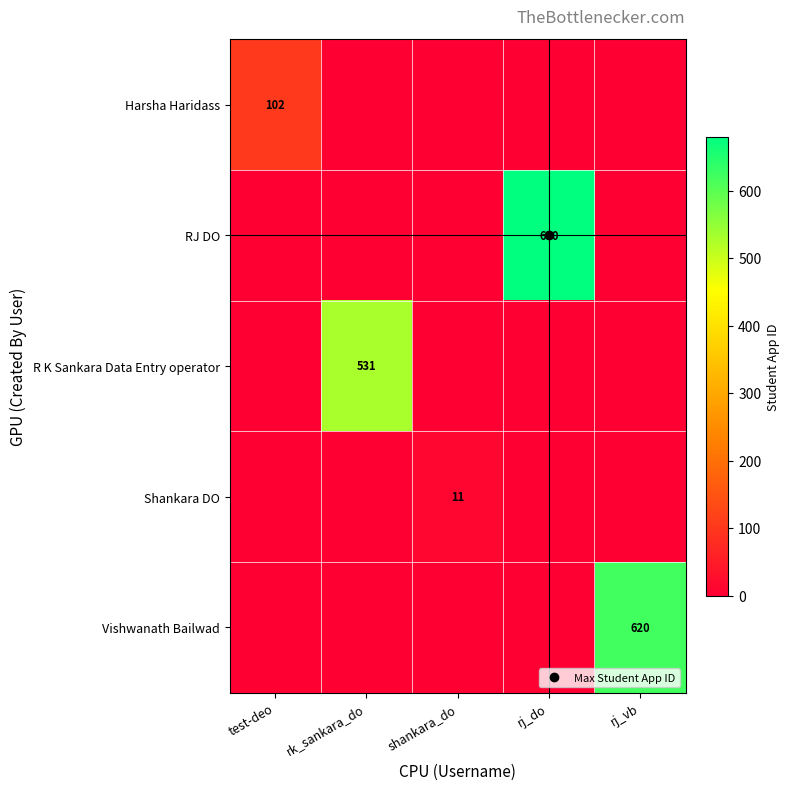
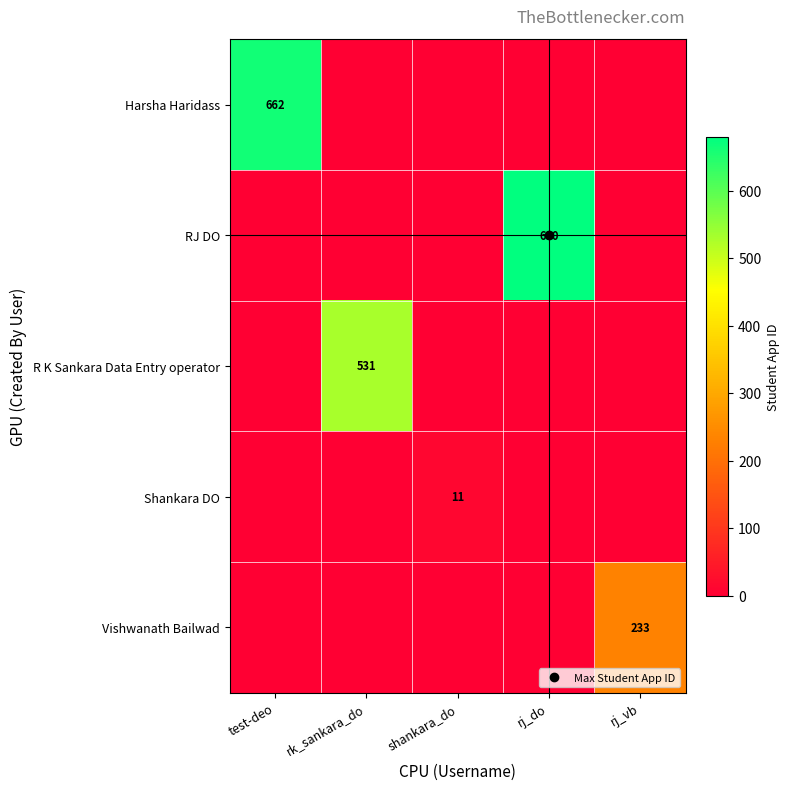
Harsha Haridass, test-deo: 102 -> 662
Vishwanath Bailwad, rj_vb: 620 -> 233
